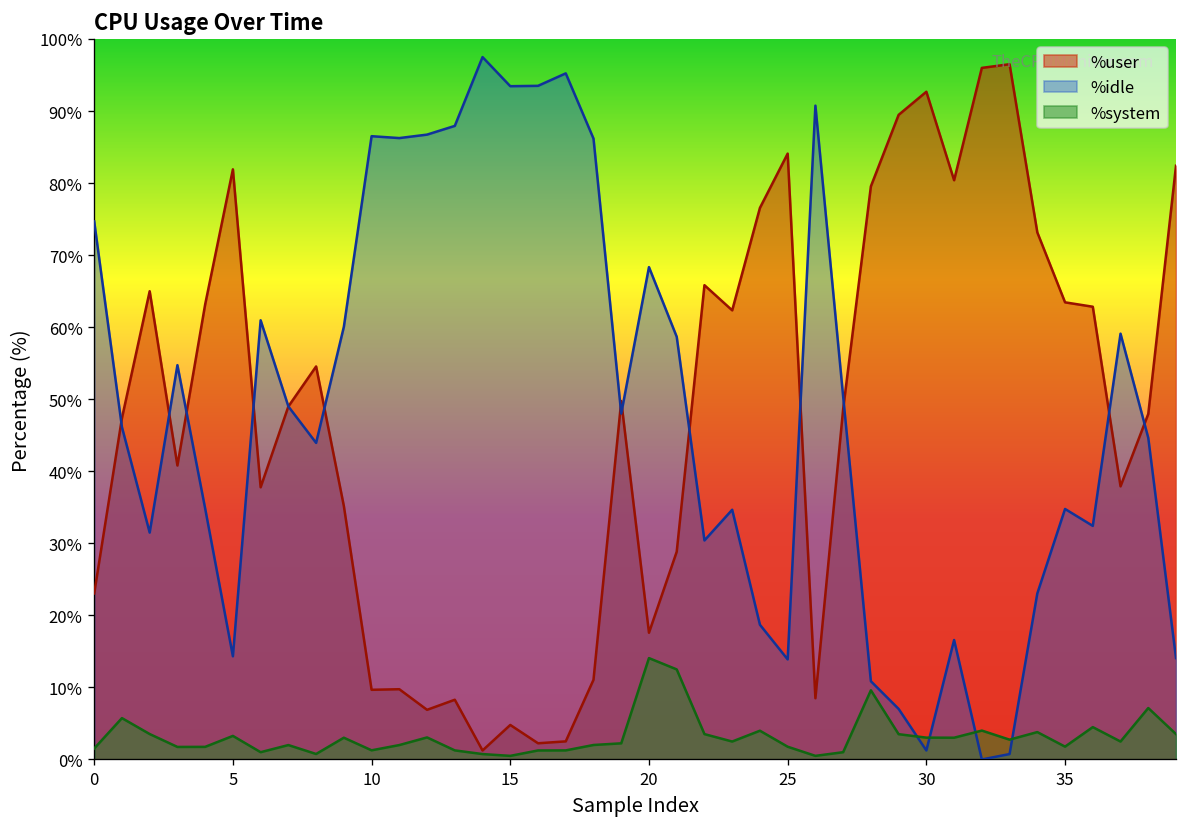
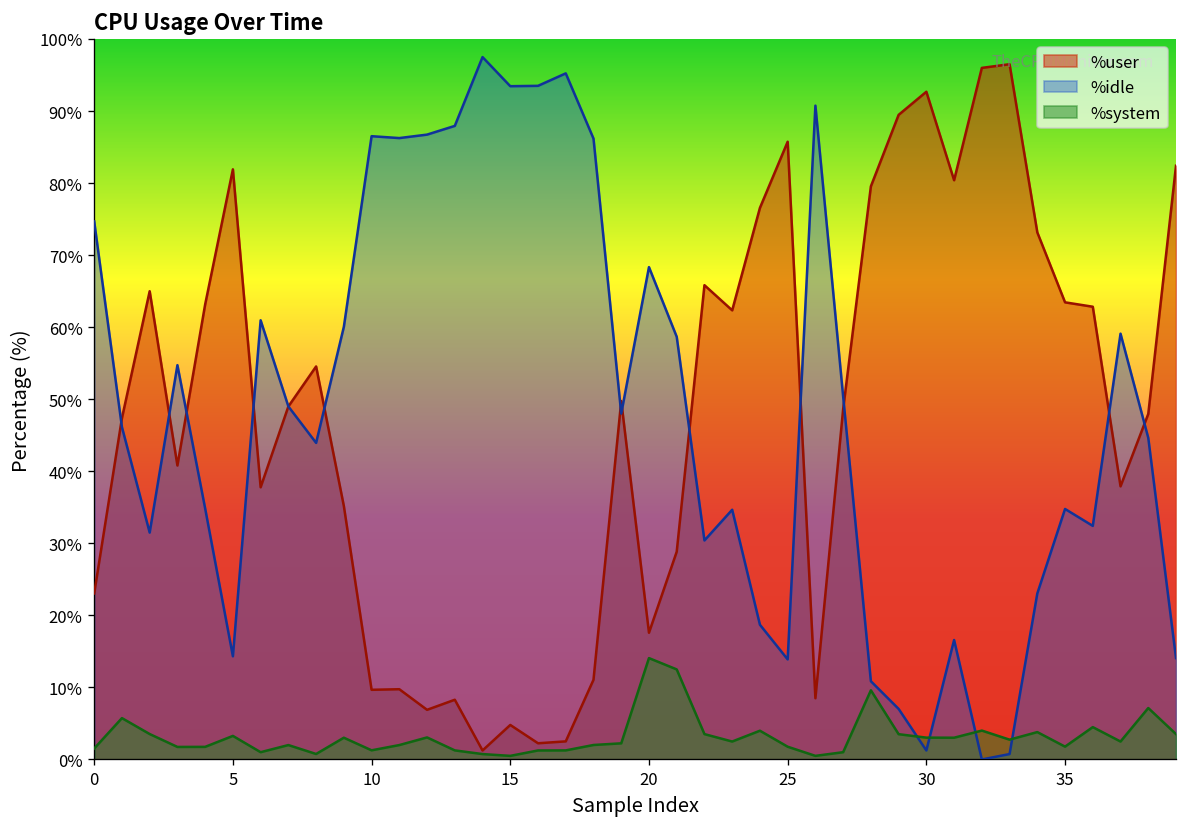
%user, 25: 84% -> 86%
